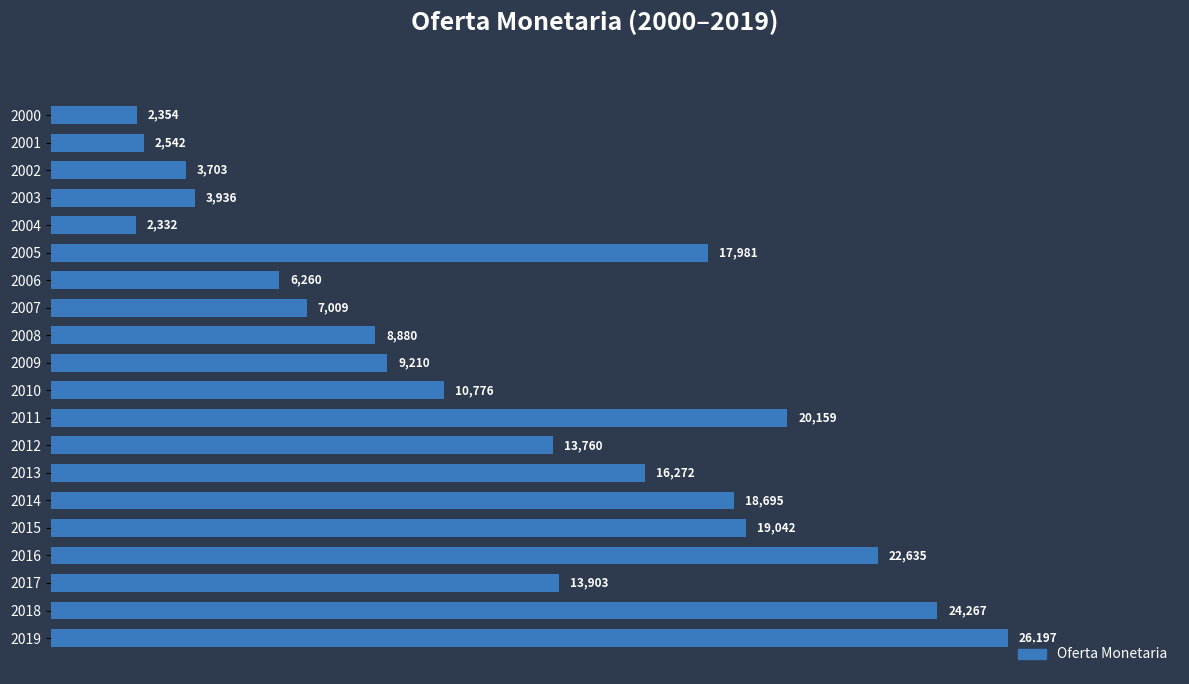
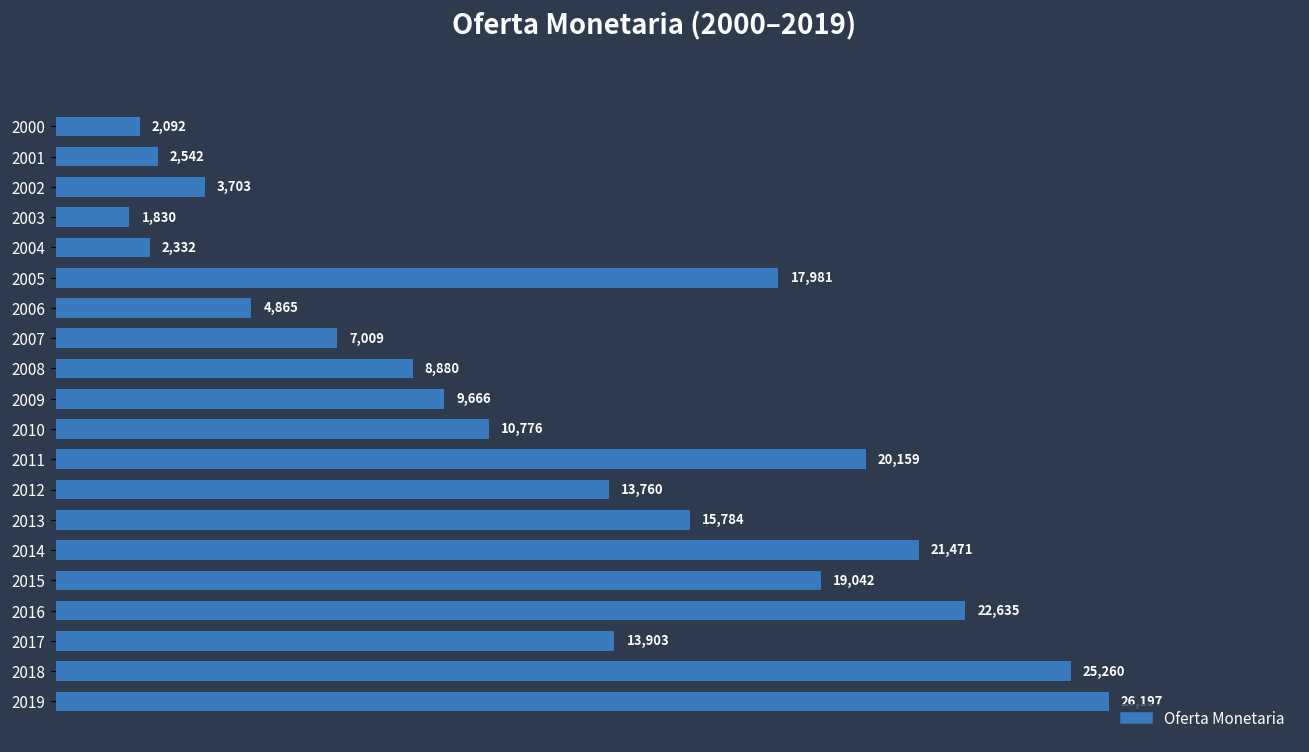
2000: 2,354 -> 2,092
2003: 3,936 -> 1,830
2006: 6,260 -> 4,865
2009: 9,210 -> 9,666
2013: 16,272 -> 15,784
2014: 18,695 -> 21,471
2018: 24,267 -> 25,260
